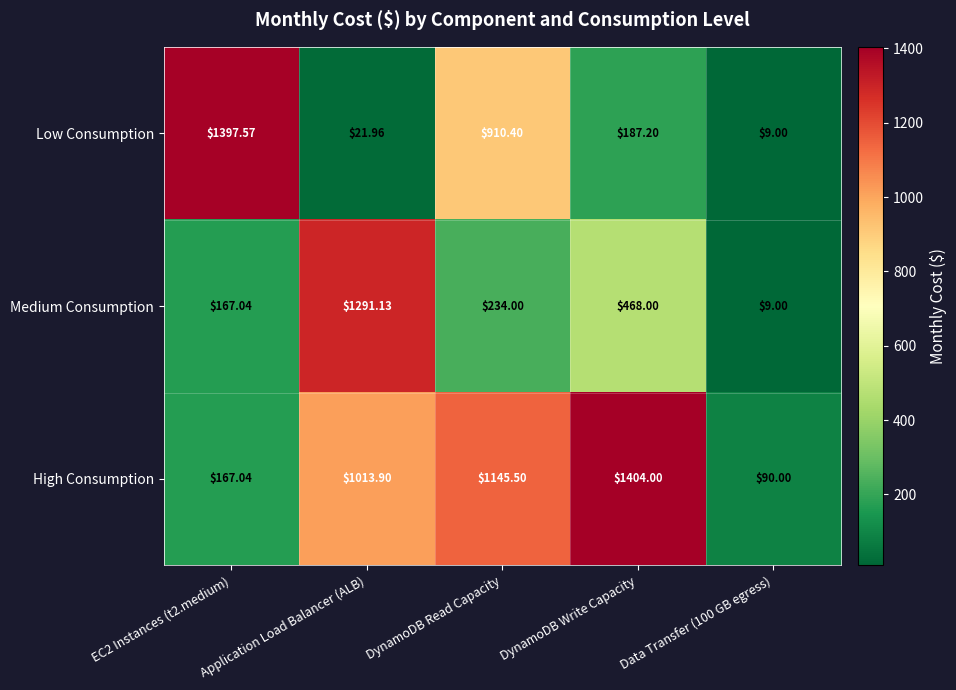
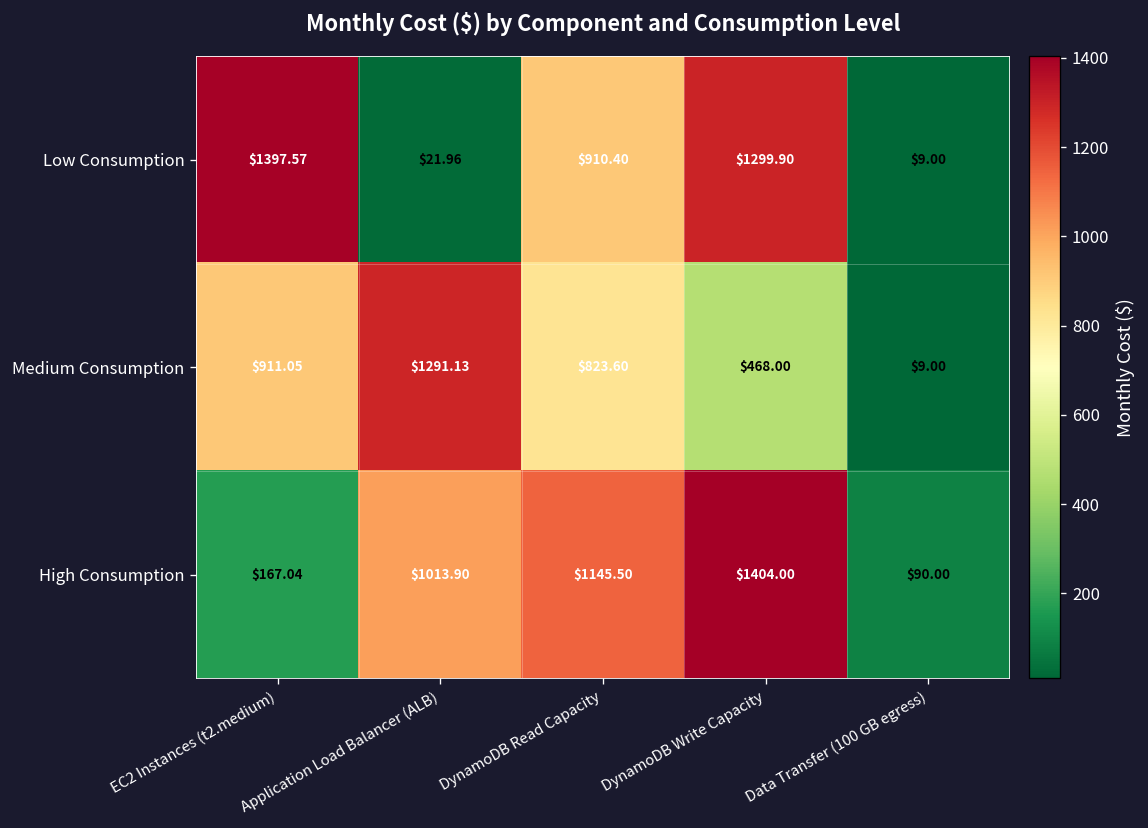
Low Consumption, DynamoDB Write Capacity: $187.20 -> $1299.90
Medium Consumption, EC2 Instances (t2.medium): $167.04 -> $911.05
Medium Consumption, DynamoDB Read Capacity: $234.00 -> $823.60
